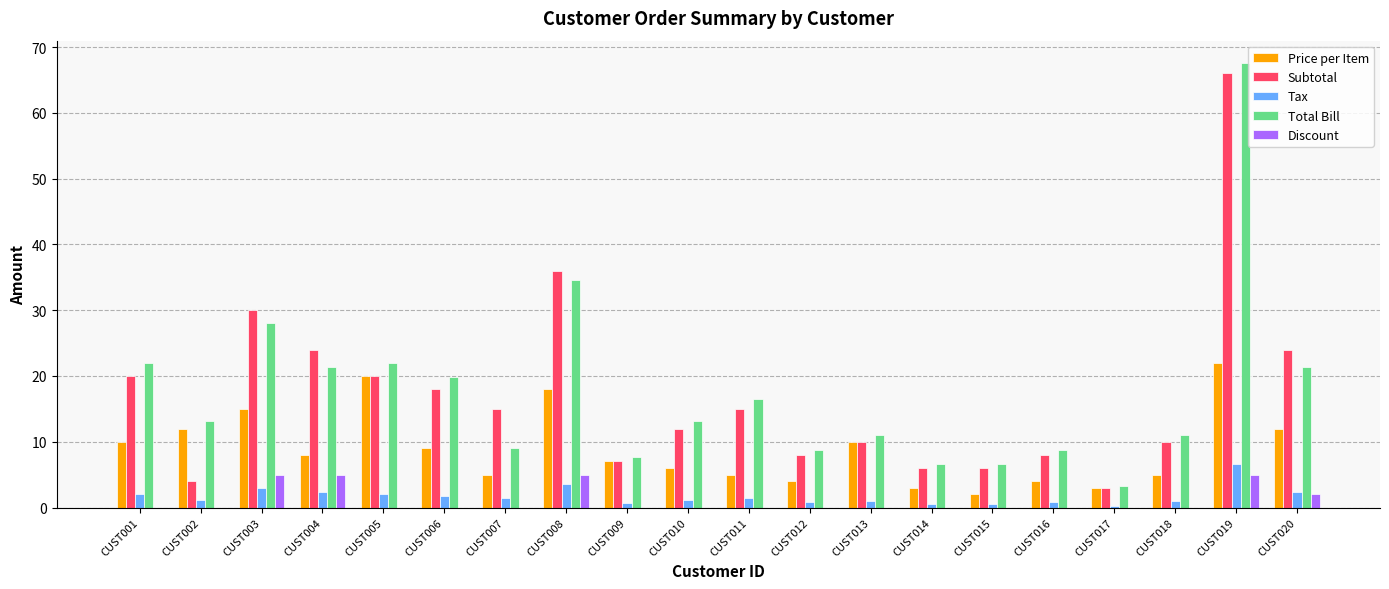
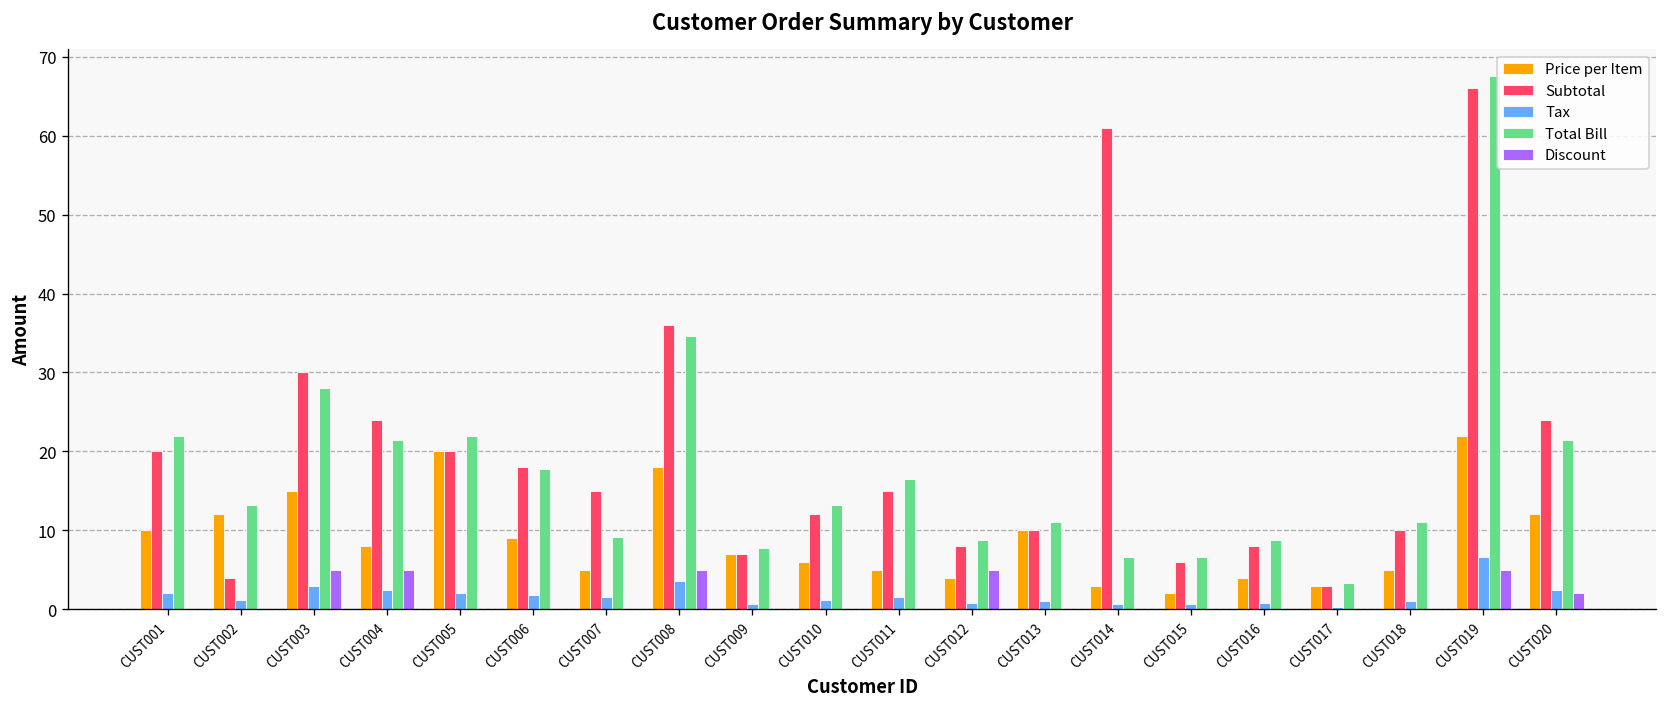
Total Bill, CUST006: 20 -> 18
Discount, CUST012: 0 -> 5
Subtotal, CUST014: 6 -> 61
